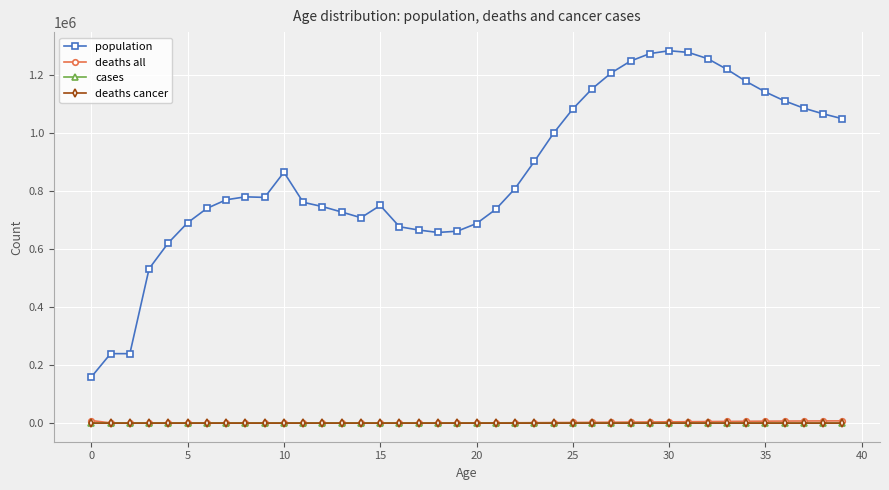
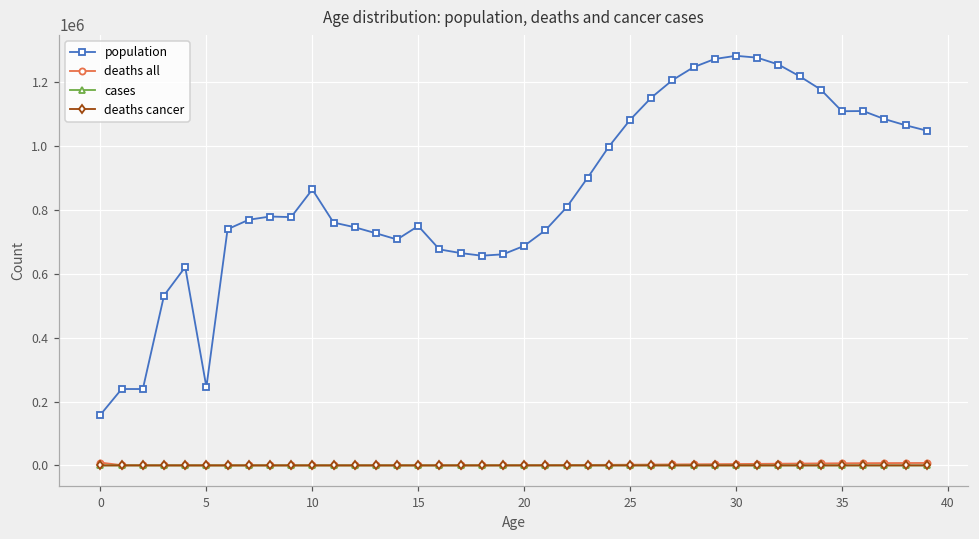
population, 5: 690000 -> 240000
population, 35: 1140000 -> 1110000
